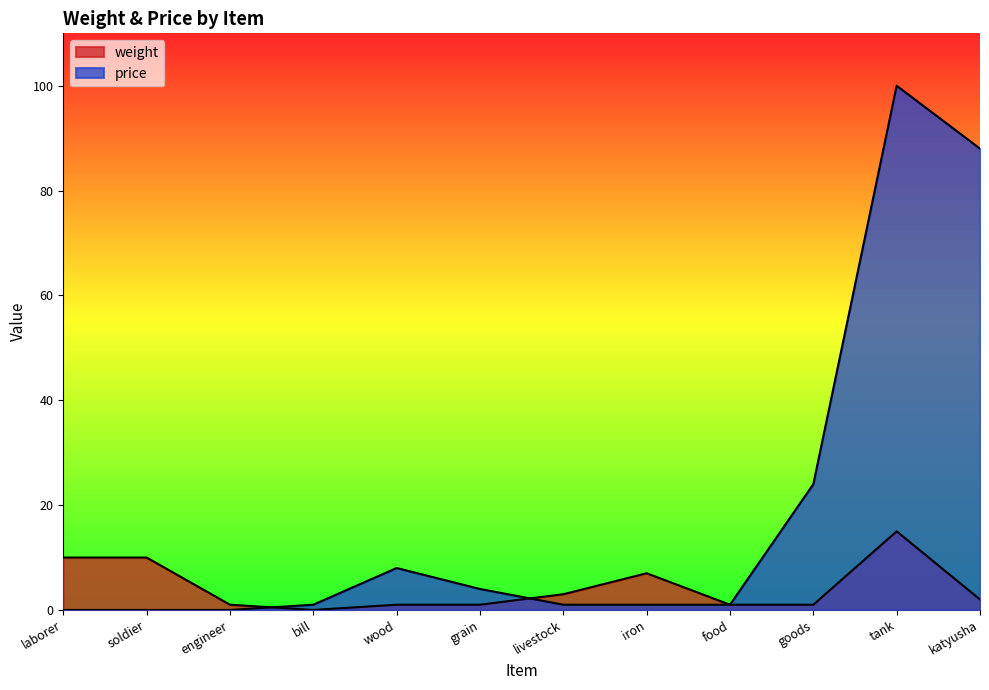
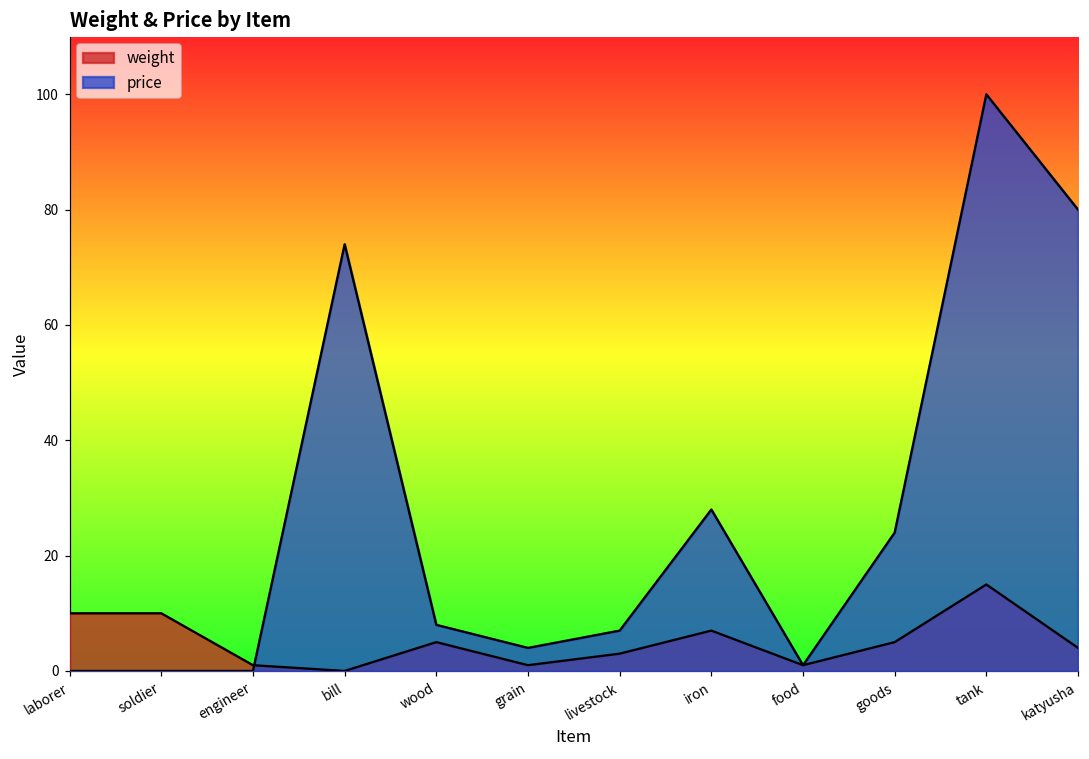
price, bill: 1 -> 74
weight, wood: 1 -> 5
price, livestock: 1 -> 7
price, iron: 1 -> 28
weight, goods: 1 -> 5
weight, katyusha: 2 -> 4
price, katyusha: 88 -> 80
